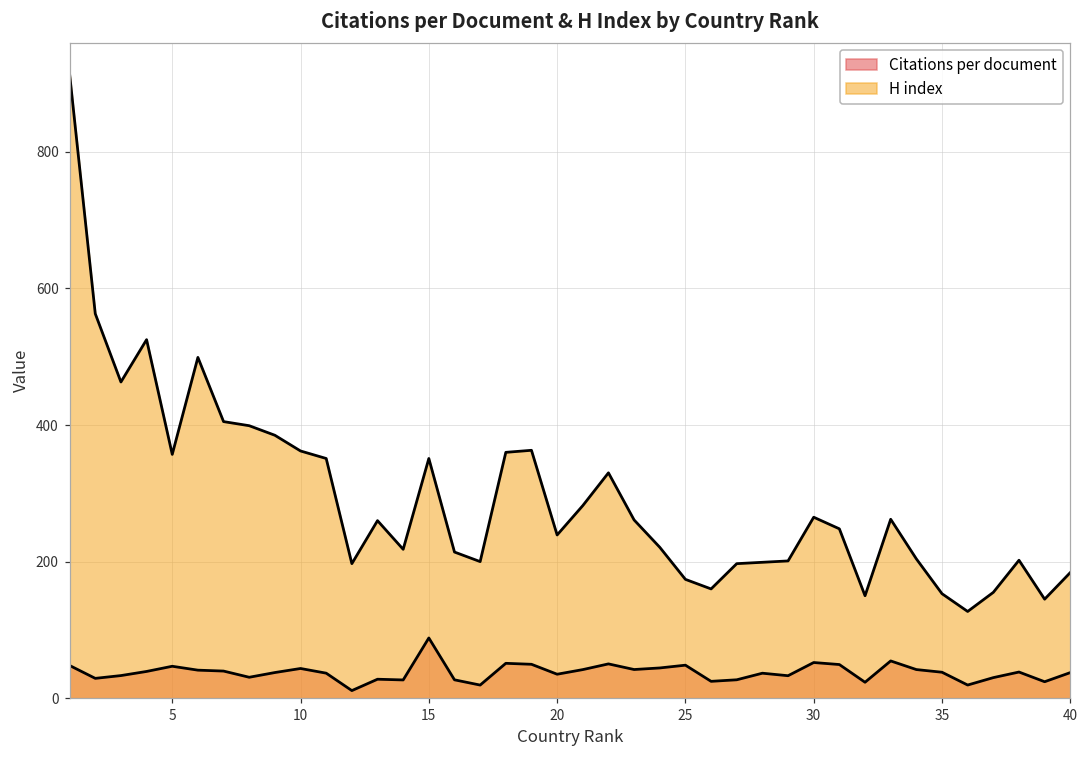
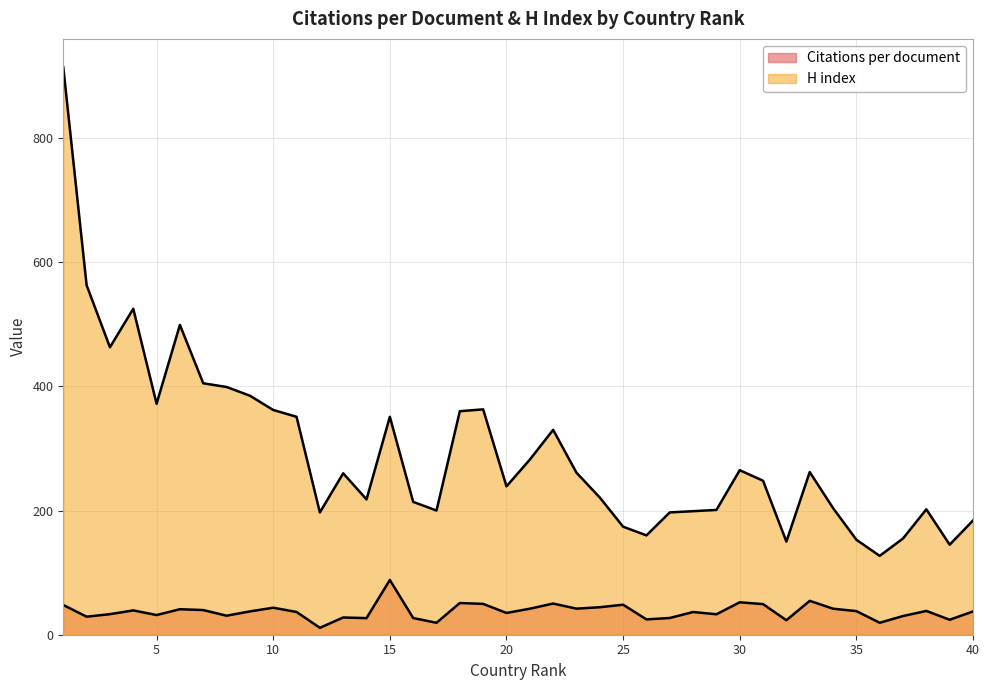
Citations per document, 5: 50 -> 30
H index, 5: 360 -> 370
